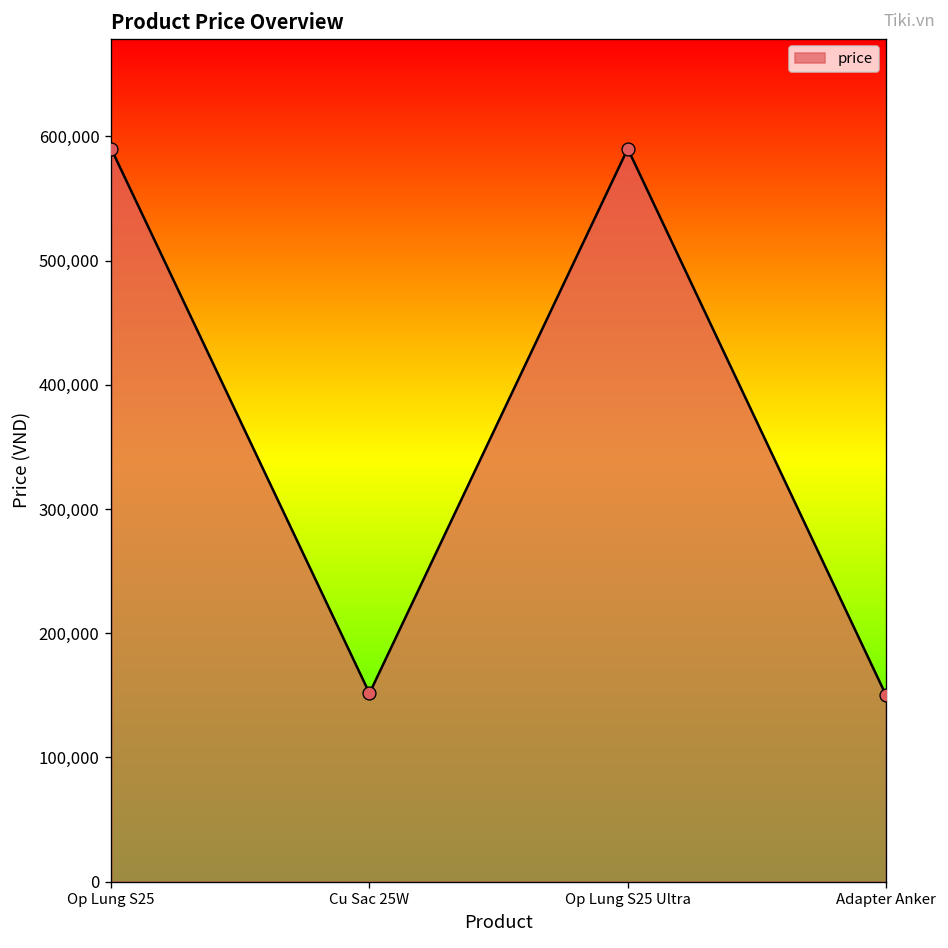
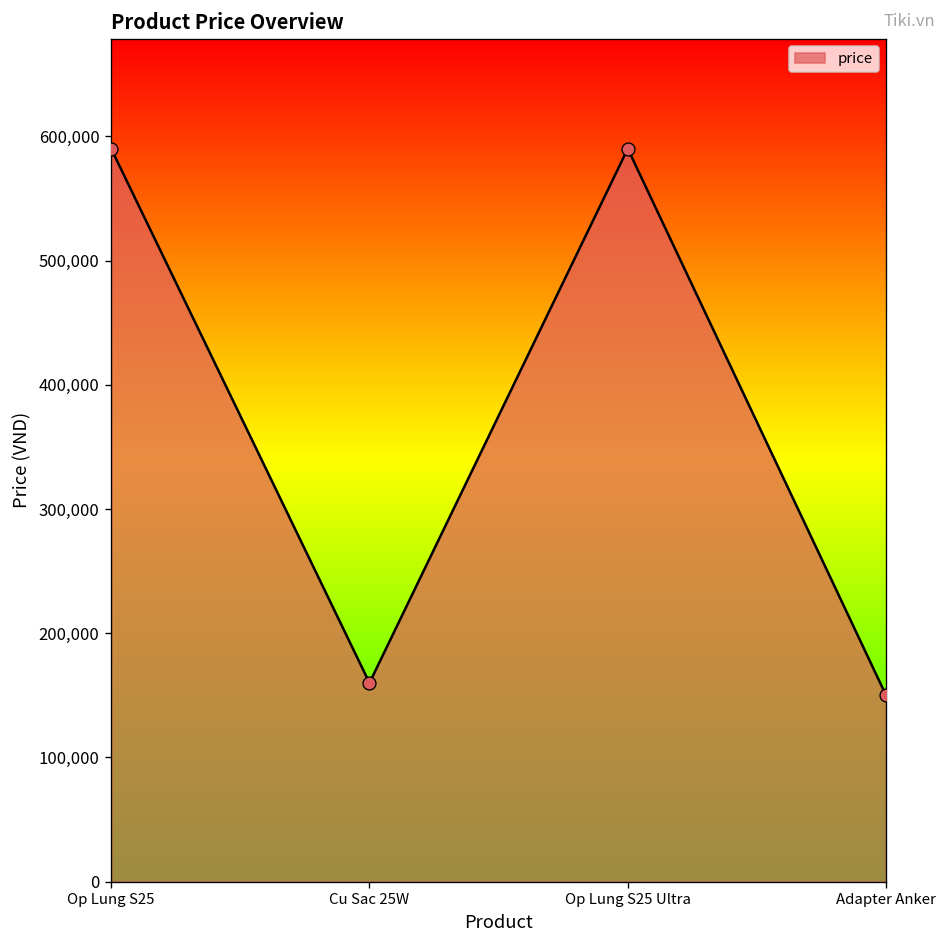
Cu Sac 25W: 152,000 -> 160,000
